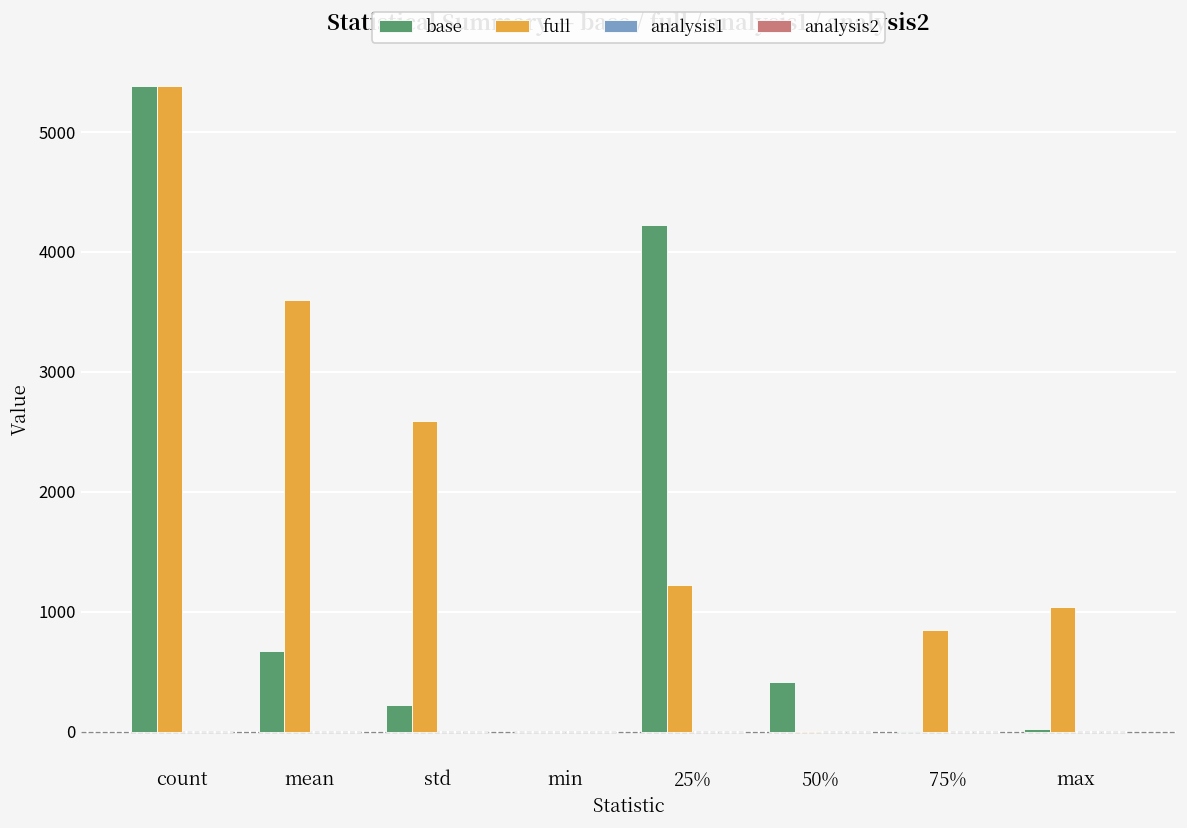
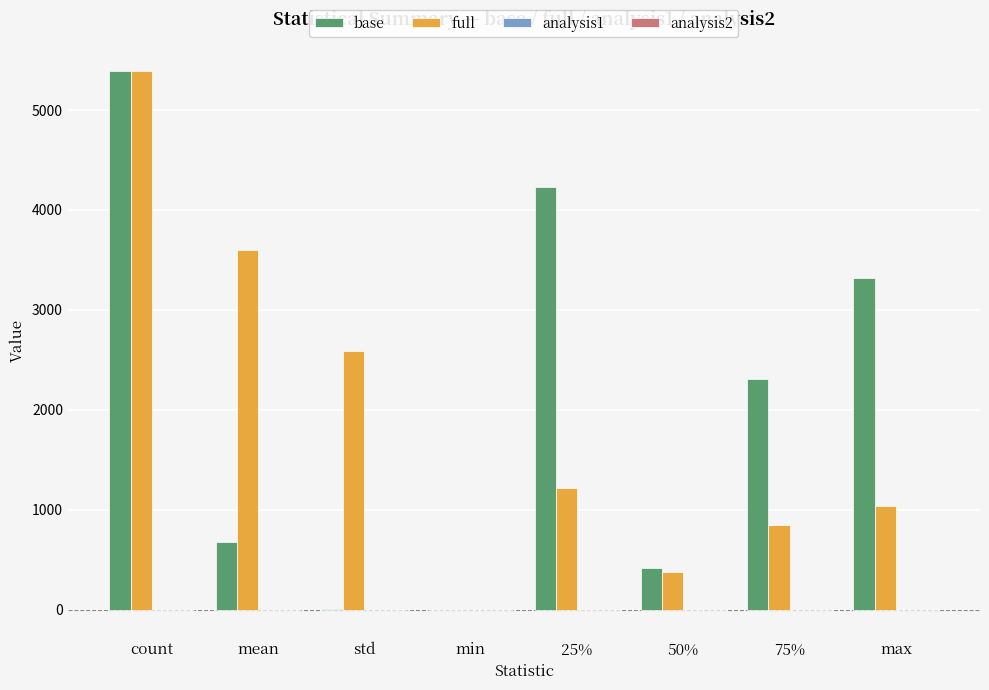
base, std: 200 -> 0
full, 50%: 0 -> 400
base, 75%: 0 -> 2300
base, max: 0 -> 3300
